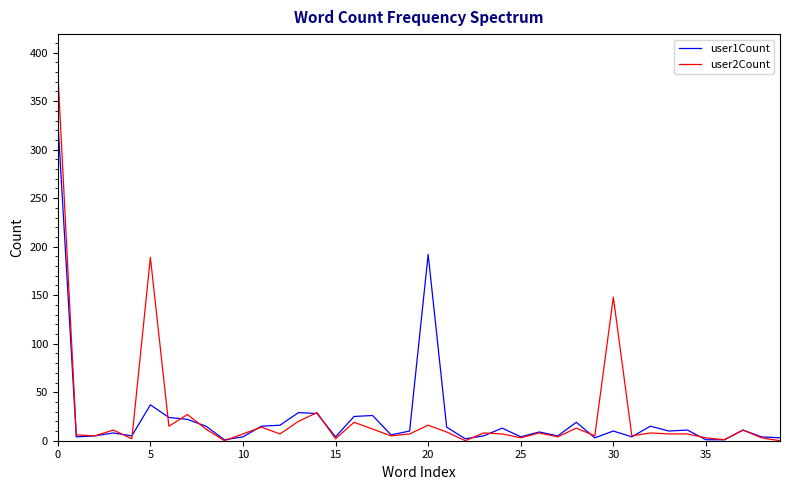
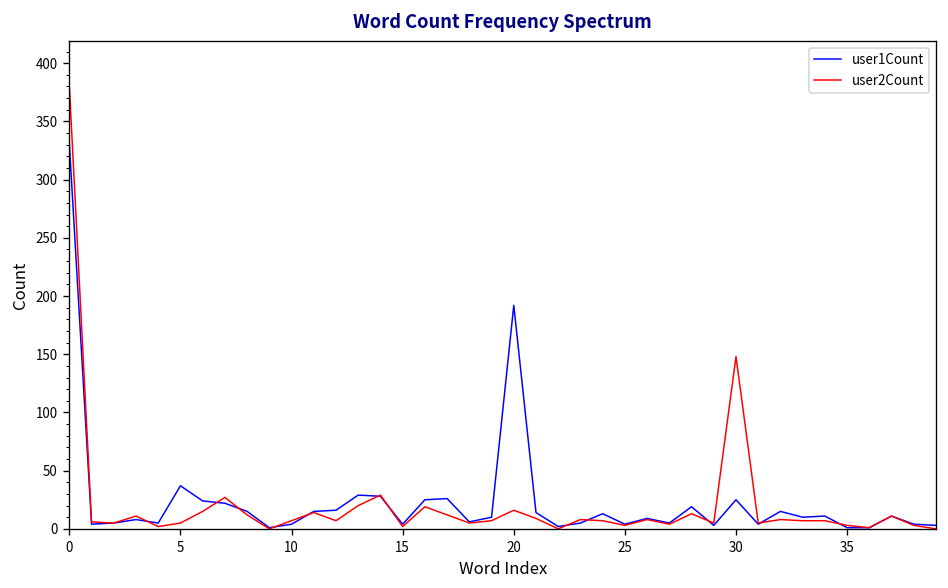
user2Count, 5: 190 -> 10
user1Count, 30: 10 -> 30
